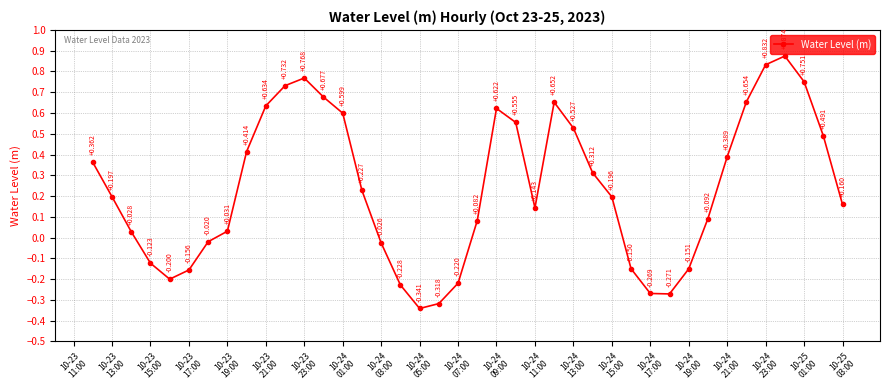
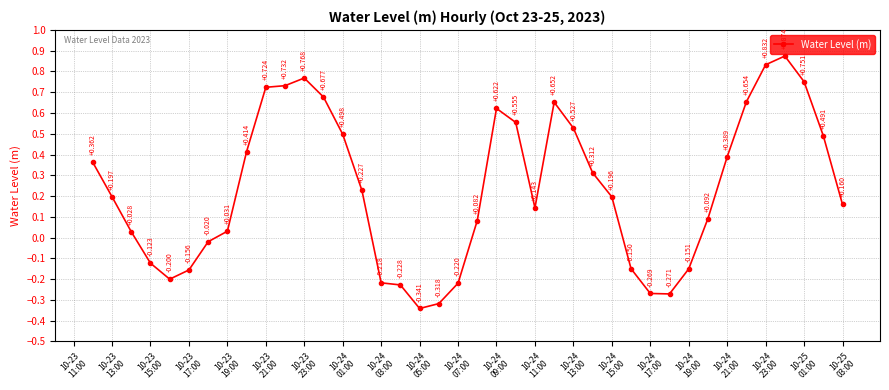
10-23 21:00: +0.634 -> +0.724
10-24 01:00: +0.599 -> +0.498
10-24 03:00: -0.026 -> -0.218
